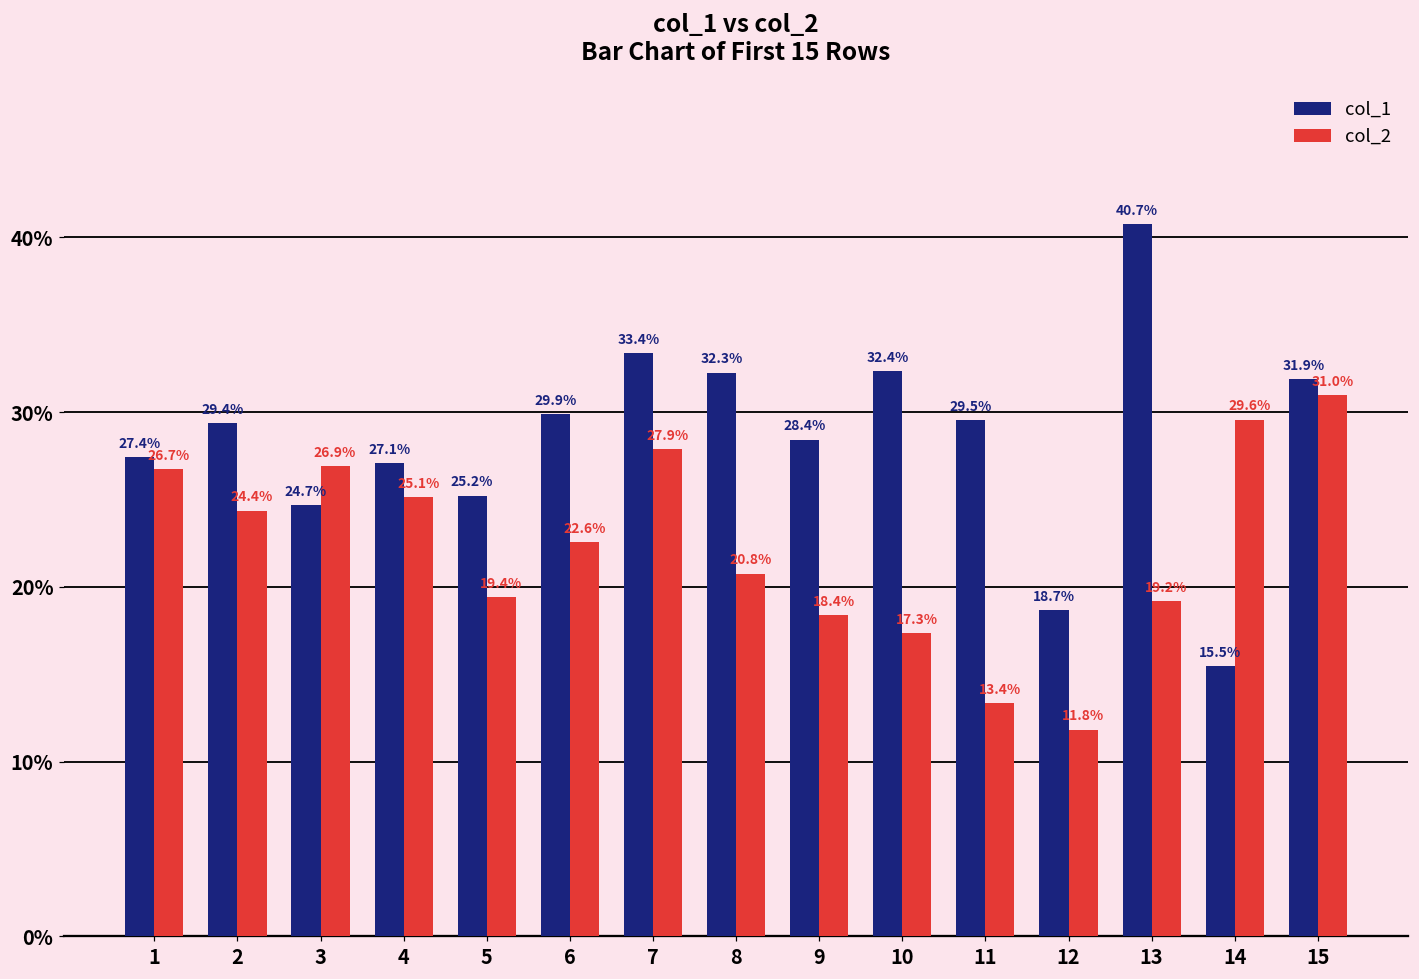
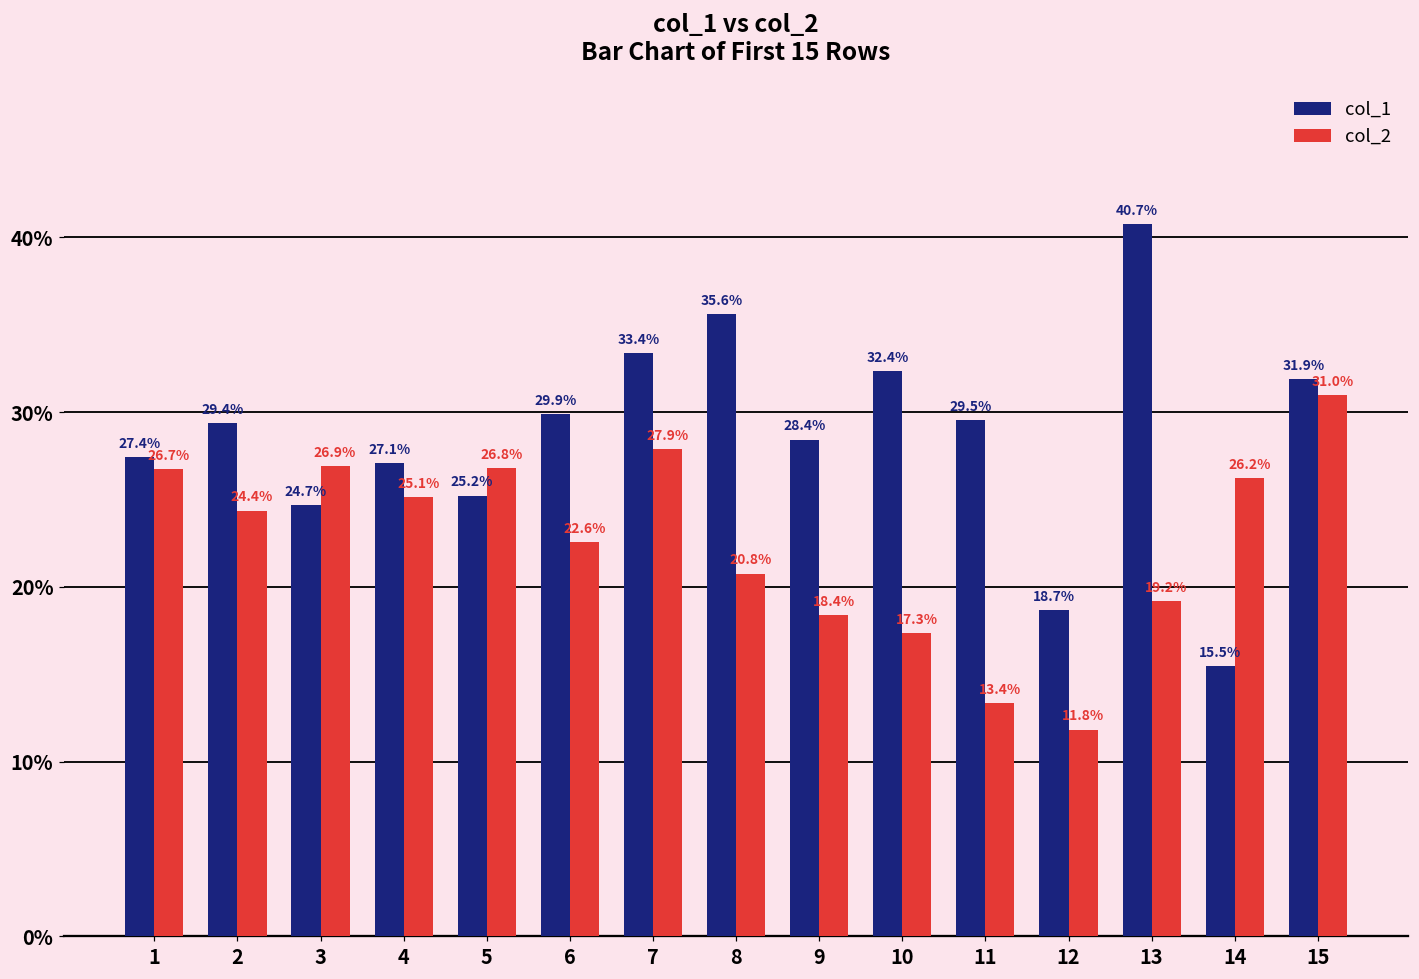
col_2, 5: 19.4% -> 26.8%
col_1, 8: 32.3% -> 35.6%
col_2, 14: 29.6% -> 26.2%
